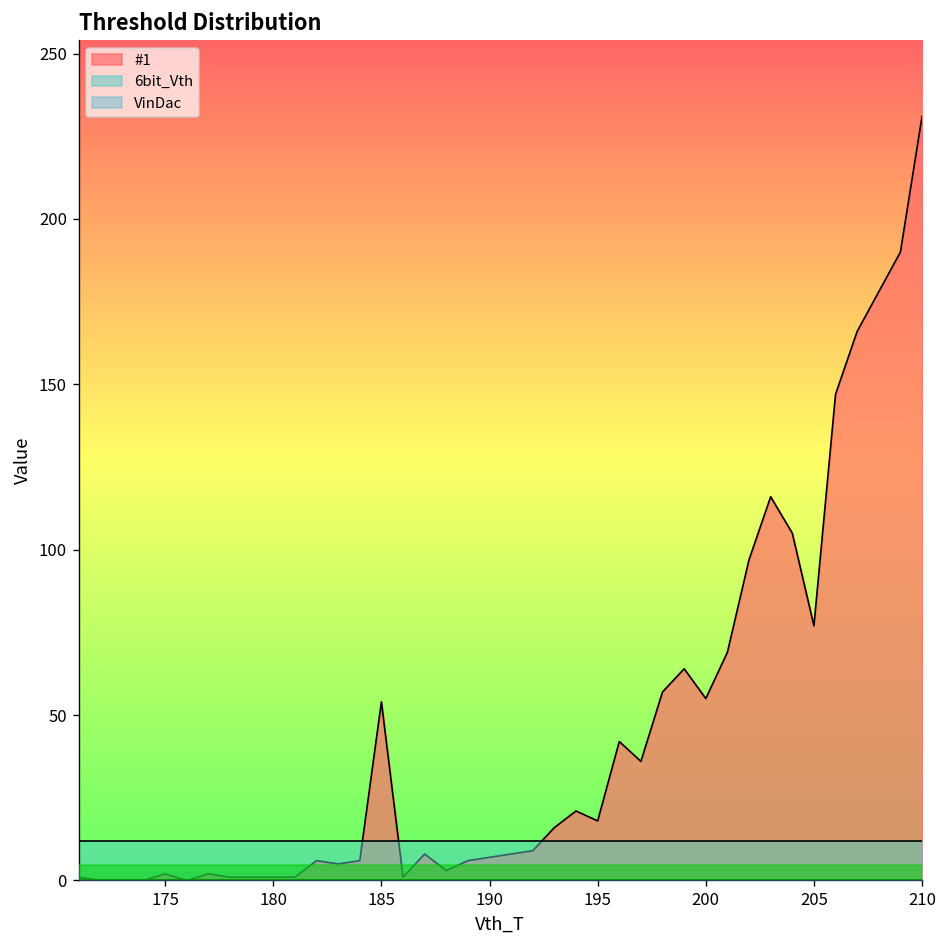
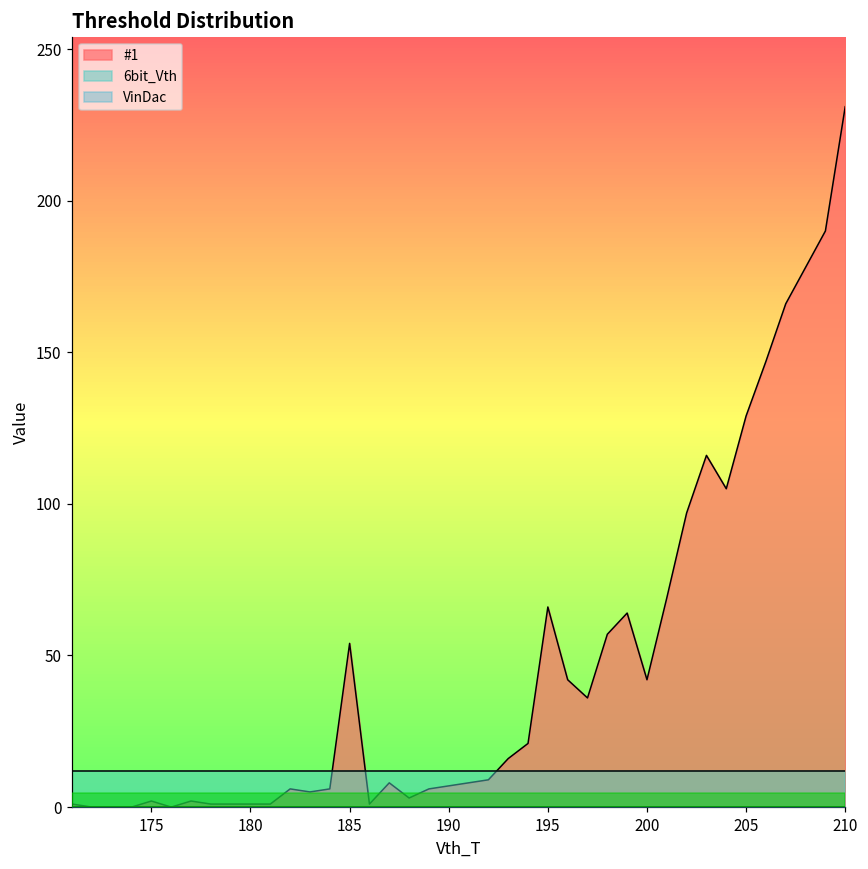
#1, 195: 18 -> 66
#1, 200: 55 -> 42
#1, 205: 77 -> 129
